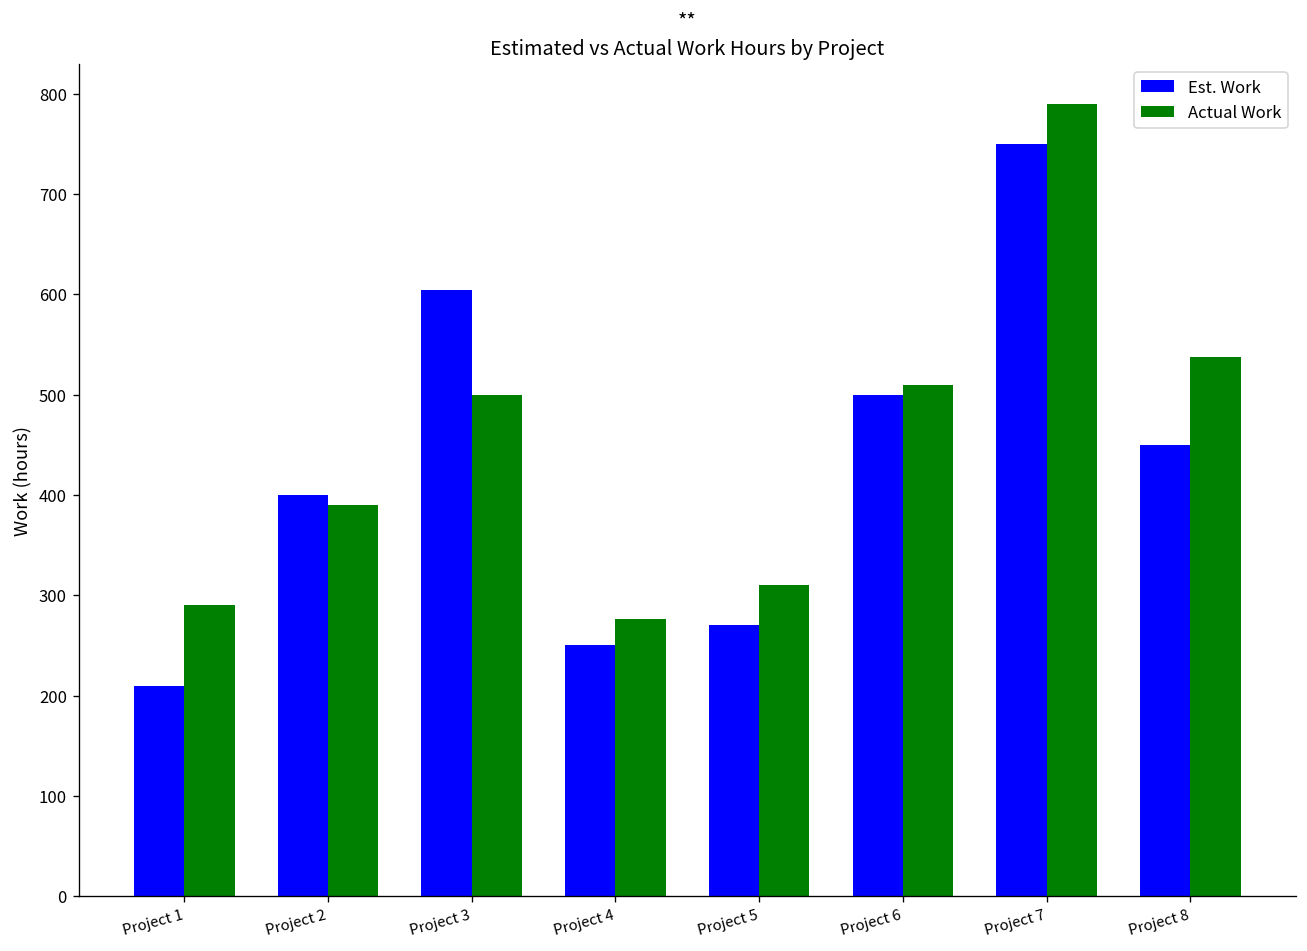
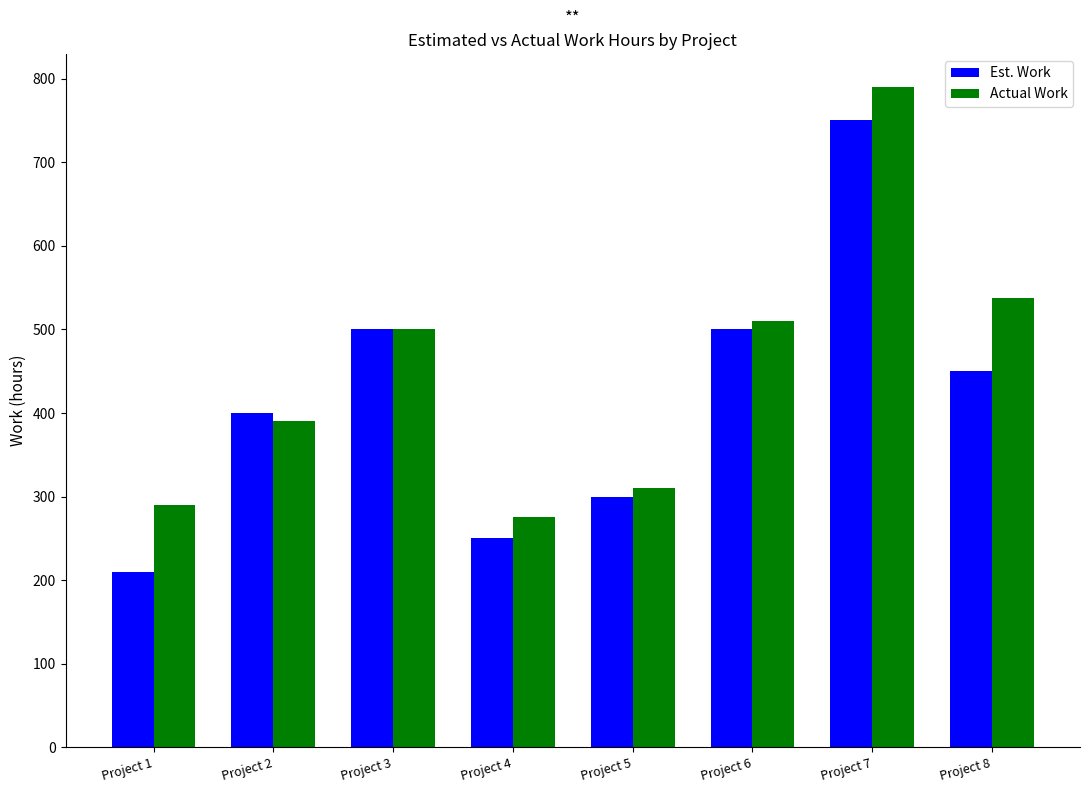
Est. Work, Project 3: 600 -> 500
Est. Work, Project 5: 270 -> 300
